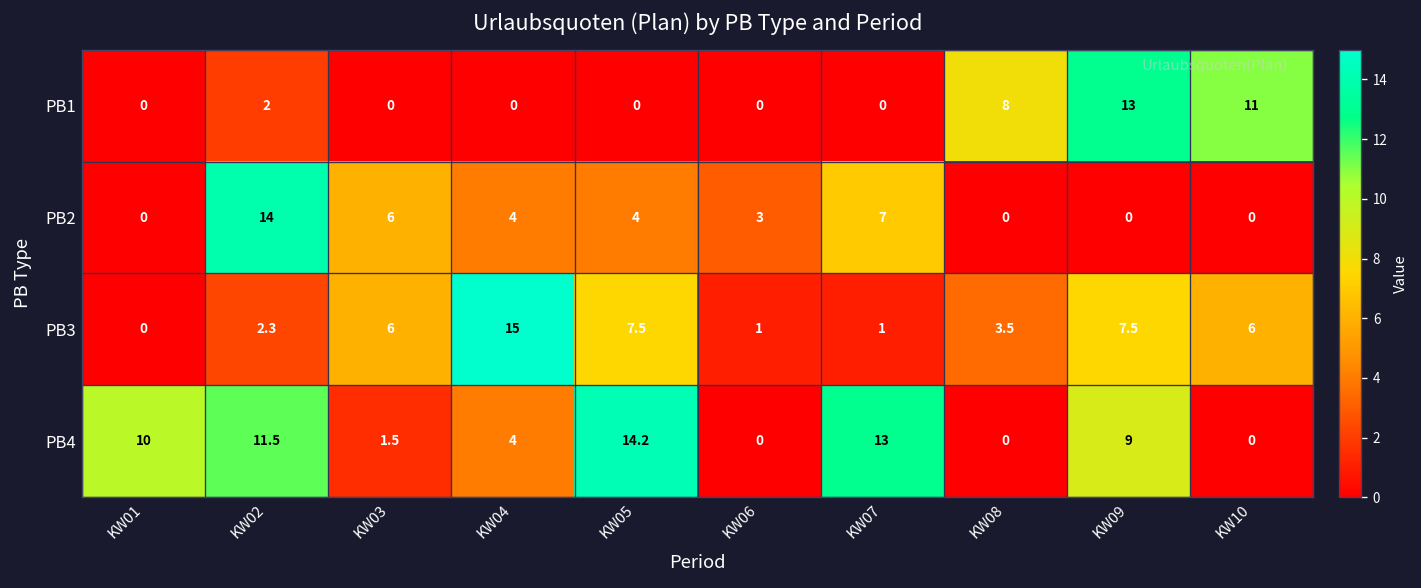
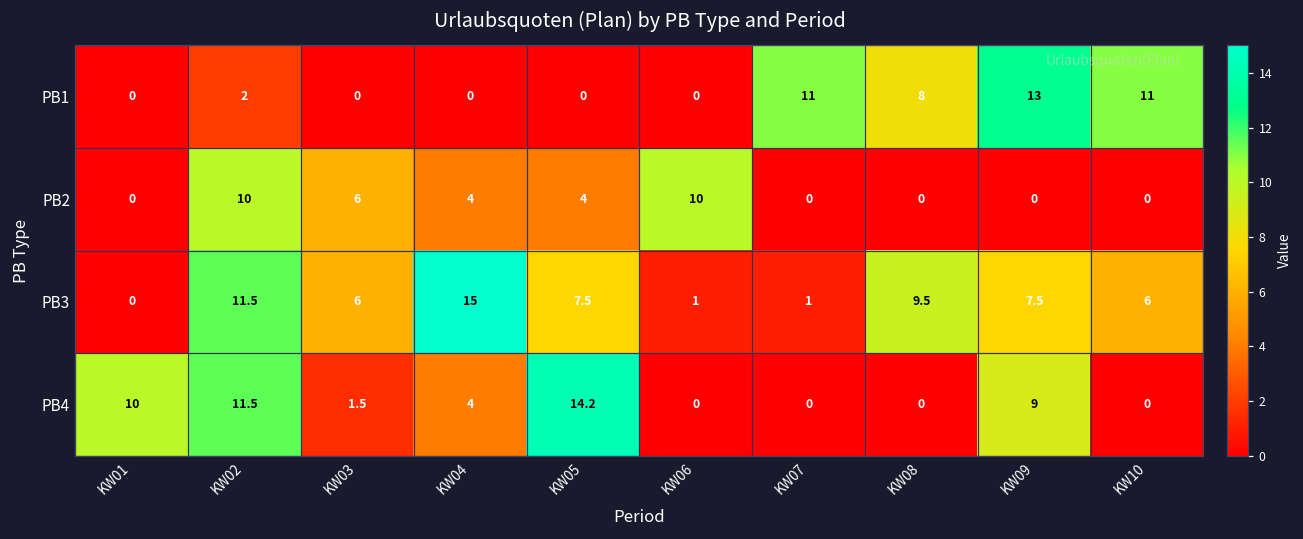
PB1, KW07: 0 -> 11
PB2, KW02: 14 -> 10
PB2, KW06: 3 -> 10
PB2, KW07: 7 -> 0
PB3, KW02: 2.3 -> 11.5
PB3, KW08: 3.5 -> 9.5
PB4, KW07: 13 -> 0
